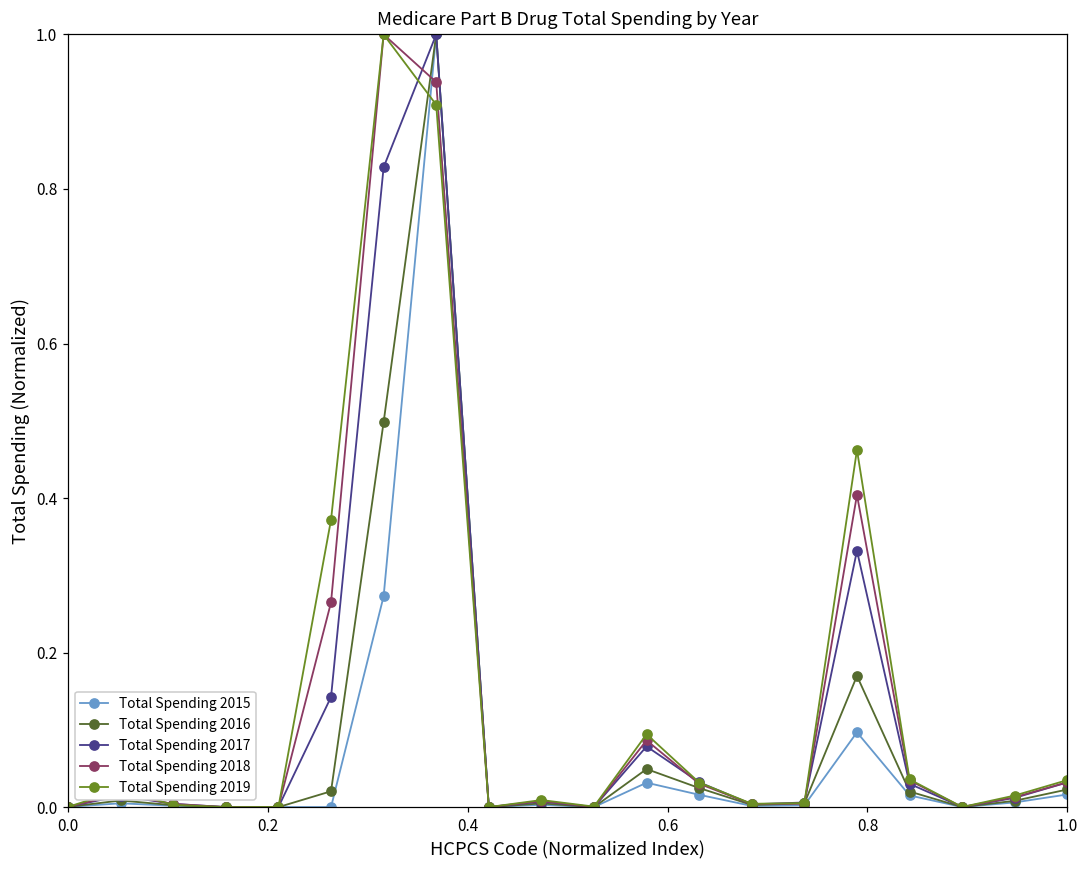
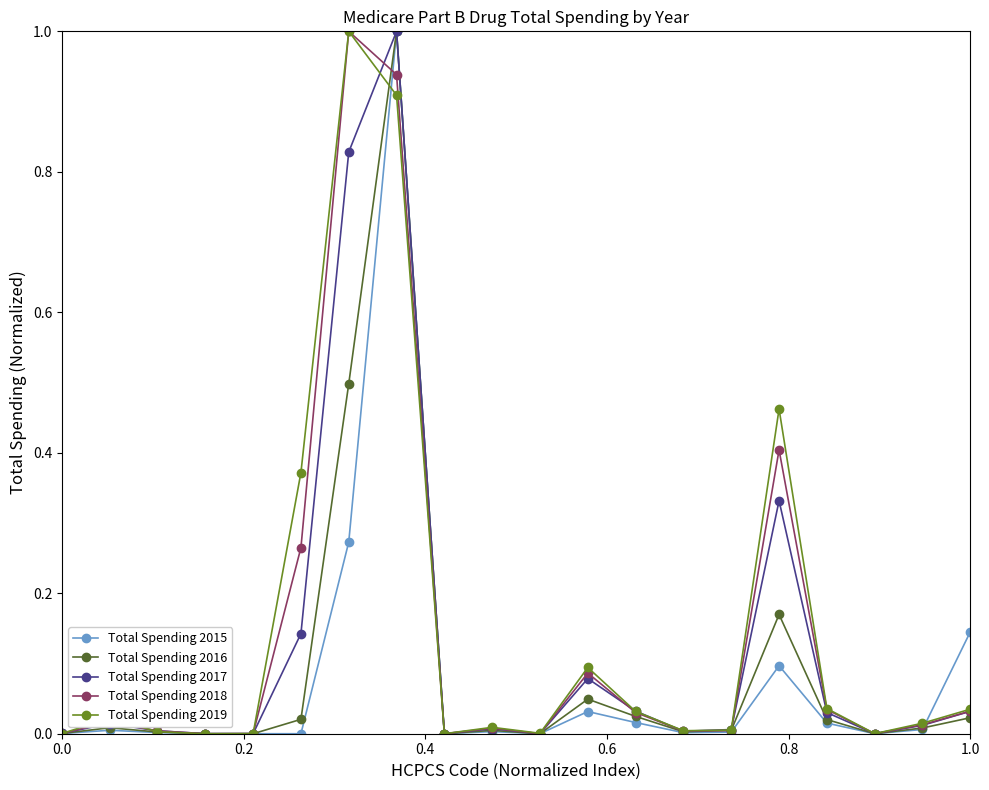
Total Spending 2015, 1.0: 0.02 -> 0.15
